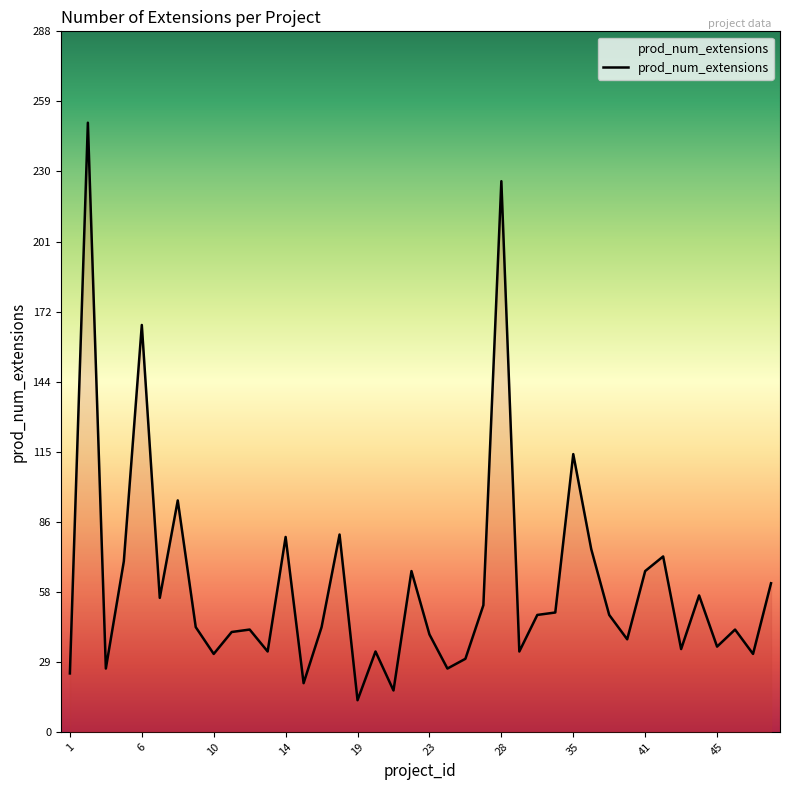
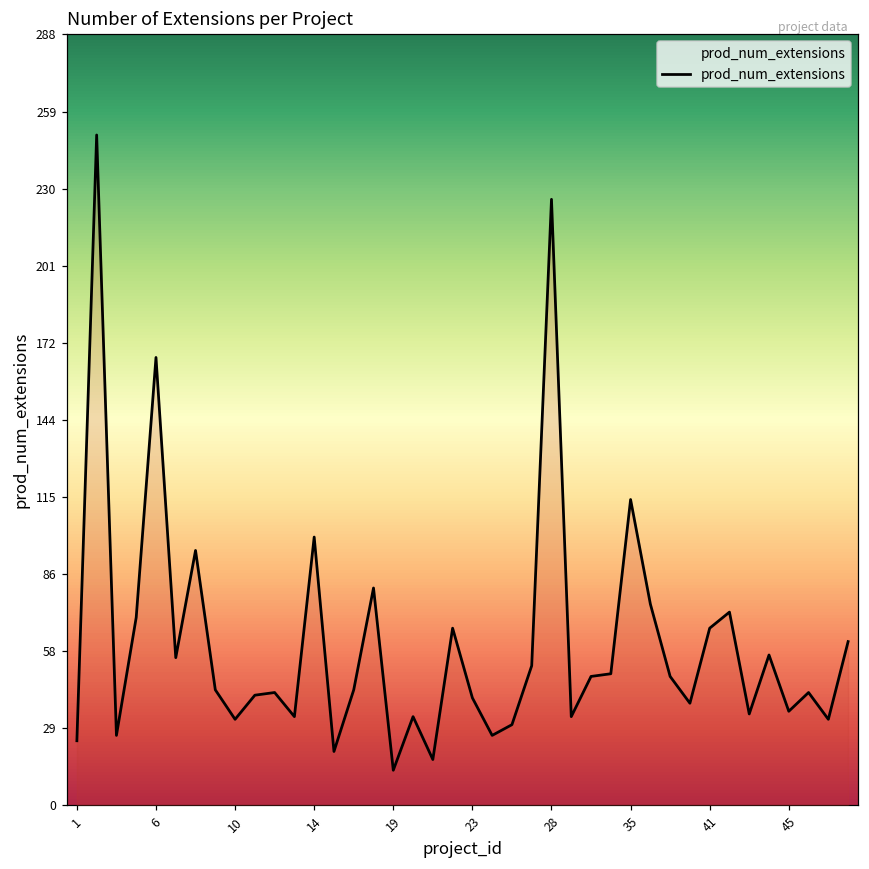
14: 80 -> 100
